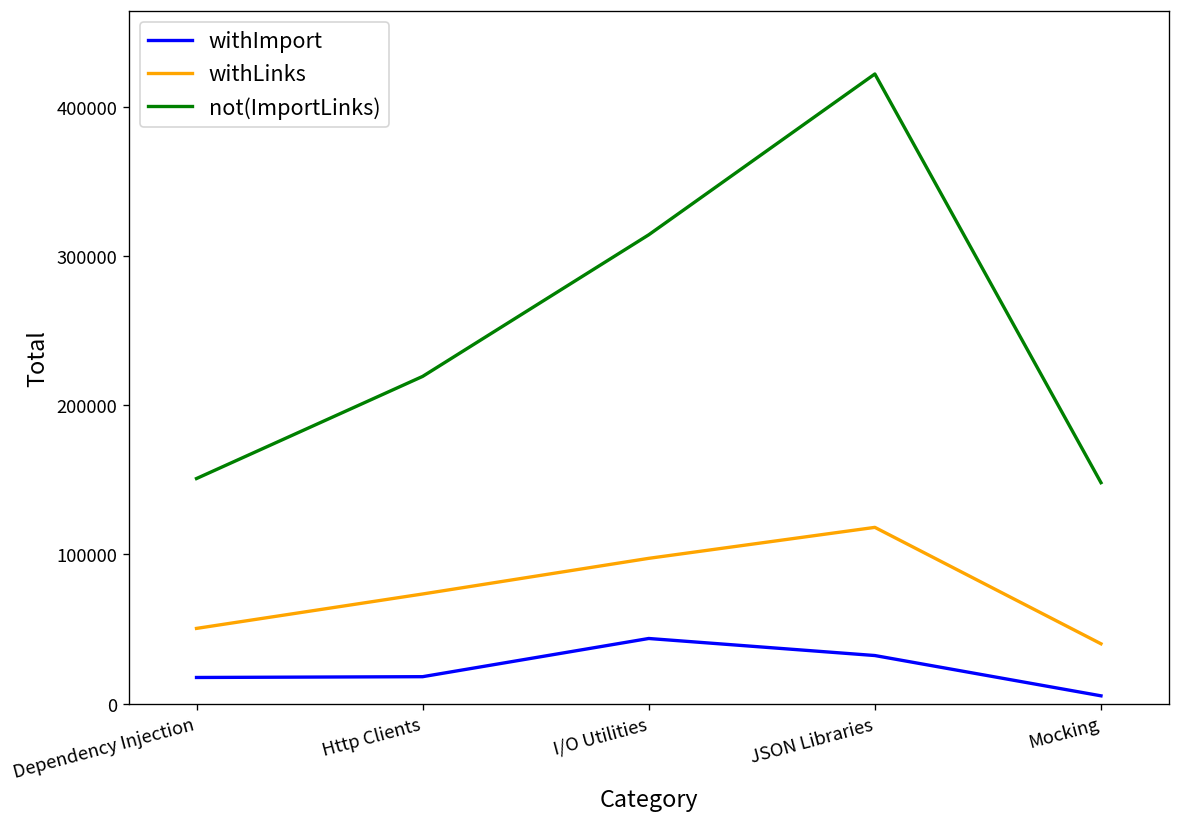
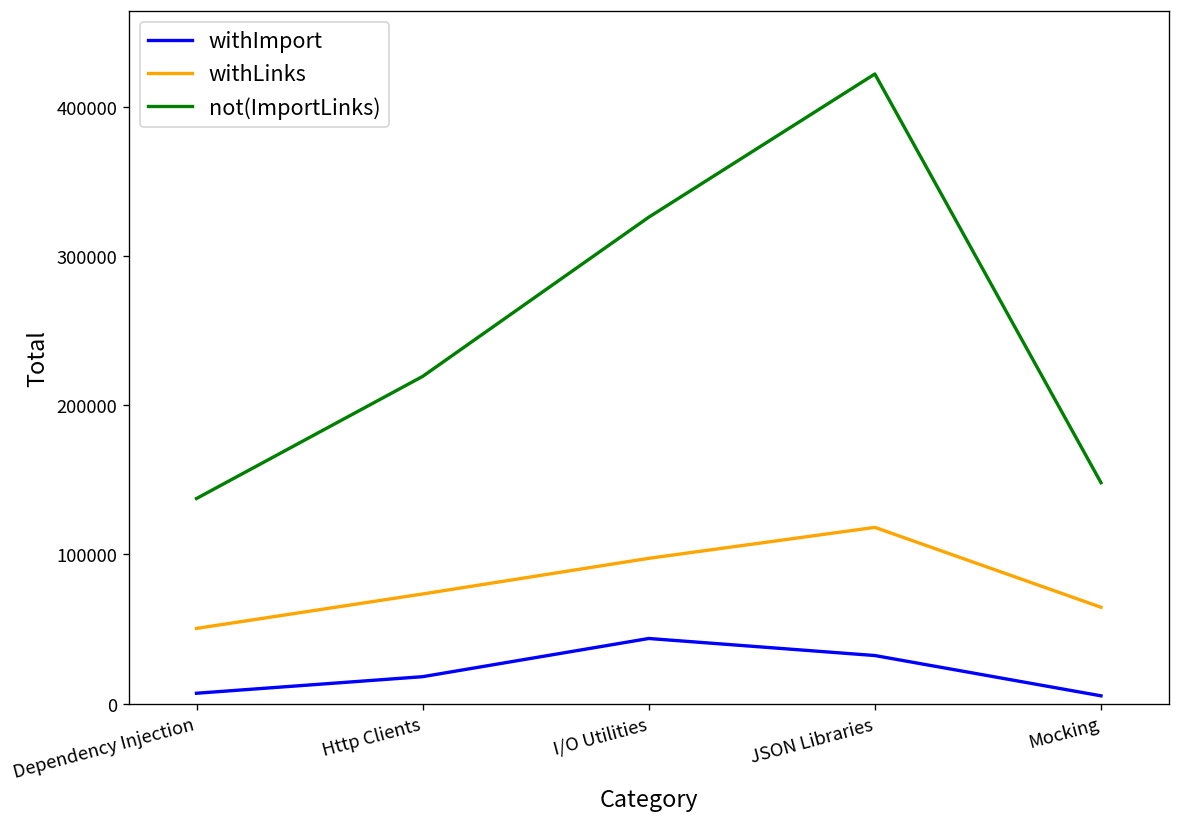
withImport, Dependency Injection: 18000 -> 7000
not(ImportLinks), Dependency Injection: 151000 -> 137000
not(ImportLinks), I/O Utilities: 314000 -> 326000
withLinks, Mocking: 40000 -> 65000
